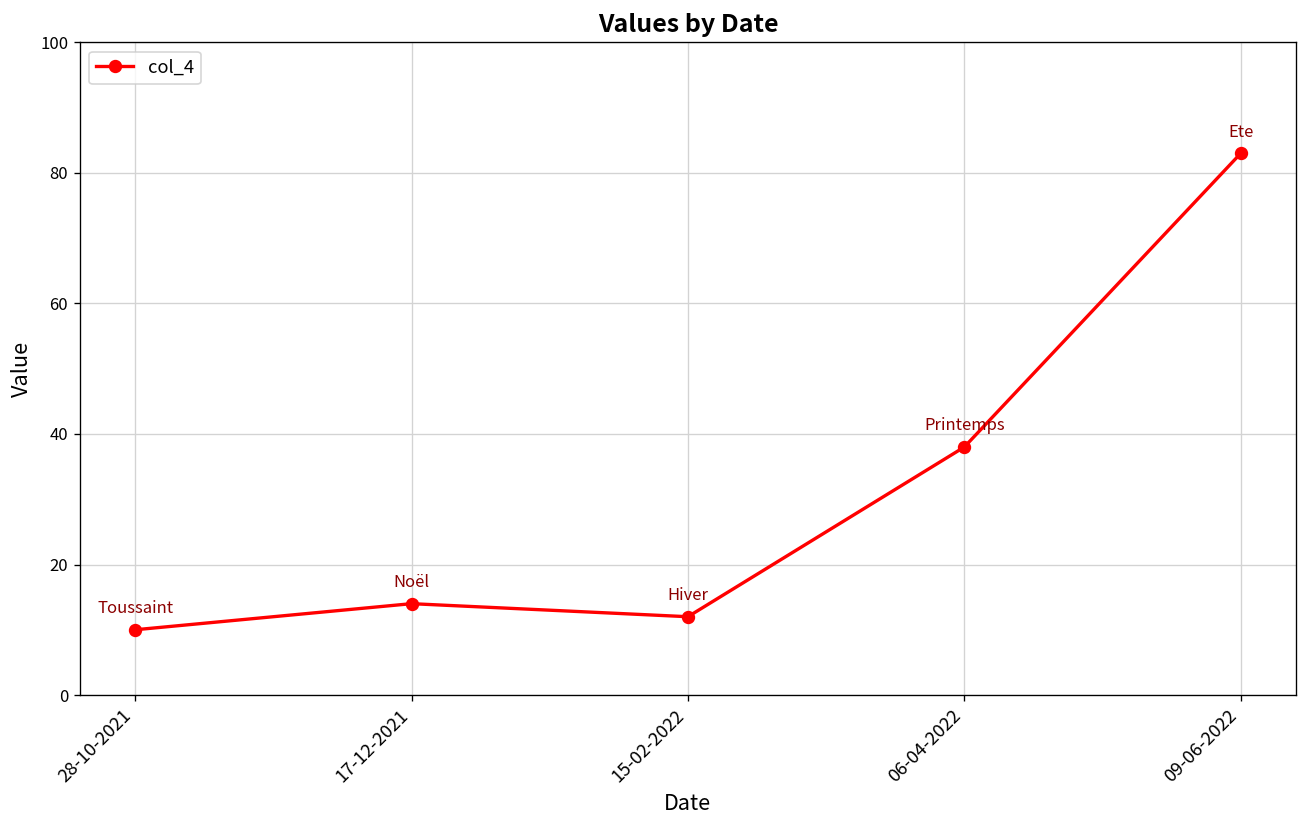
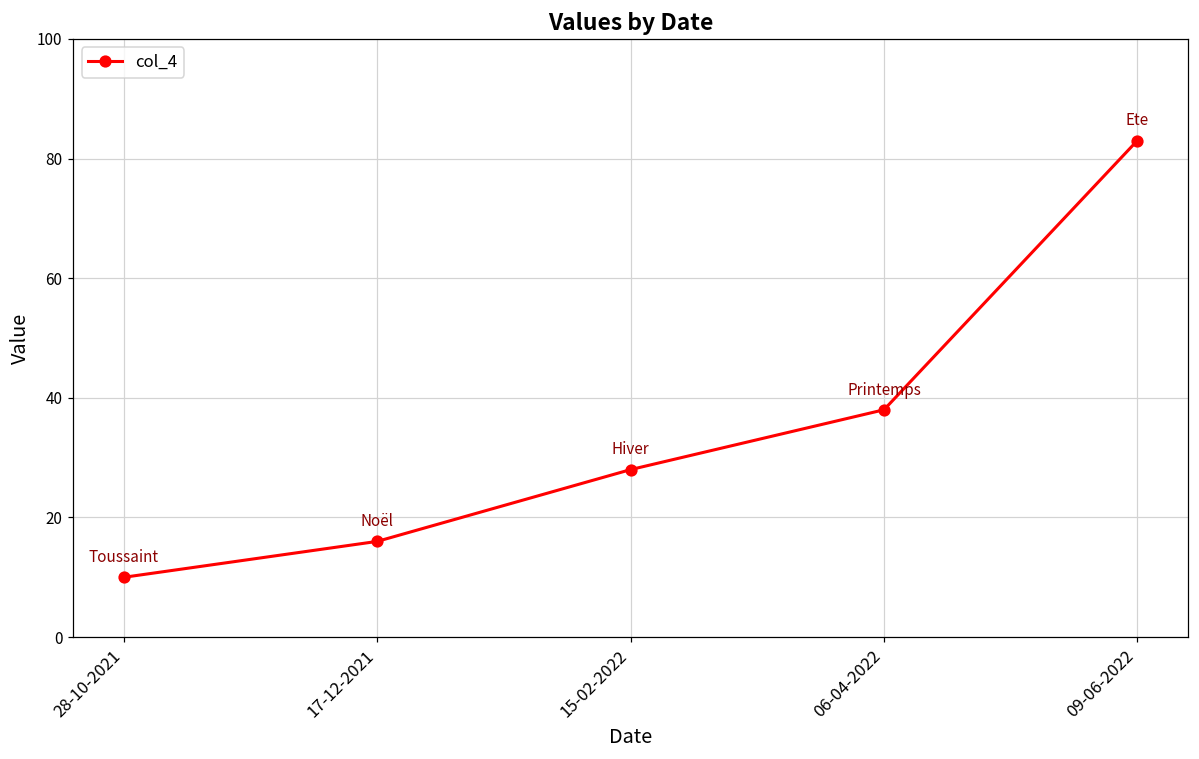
17-12-2021: 14 -> 16
15-02-2022: 12 -> 28
